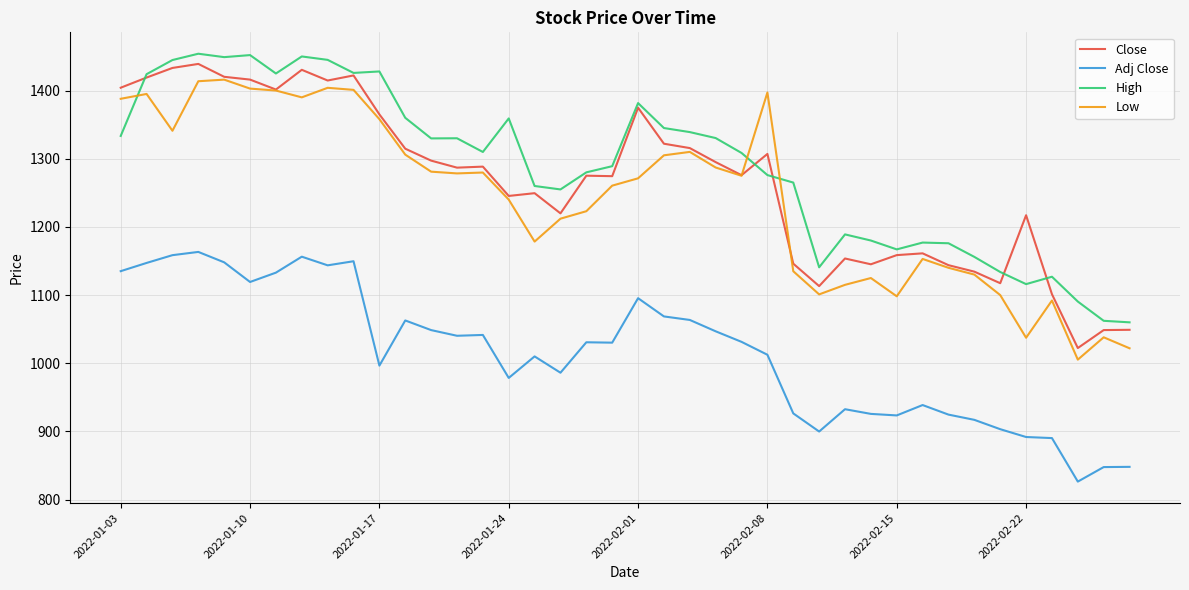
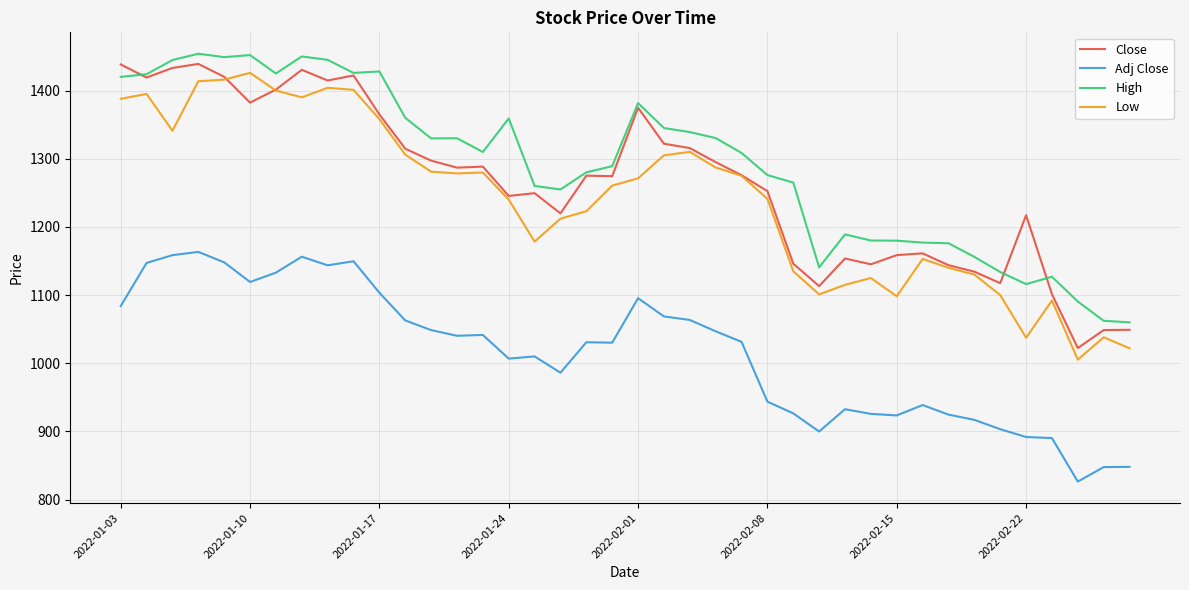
Close, 2022-01-03: 1400 -> 1440
Adj Close, 2022-01-03: 1140 -> 1080
High, 2022-01-03: 1330 -> 1420
Close, 2022-01-10: 1420 -> 1380
Low, 2022-01-10: 1400 -> 1430
Adj Close, 2022-01-17: 1000 -> 1100
Adj Close, 2022-01-24: 980 -> 1010
Close, 2022-02-08: 1310 -> 1250
Adj Close, 2022-02-08: 1010 -> 940
Low, 2022-02-08: 1400 -> 1240
High, 2022-02-15: 1170 -> 1180
